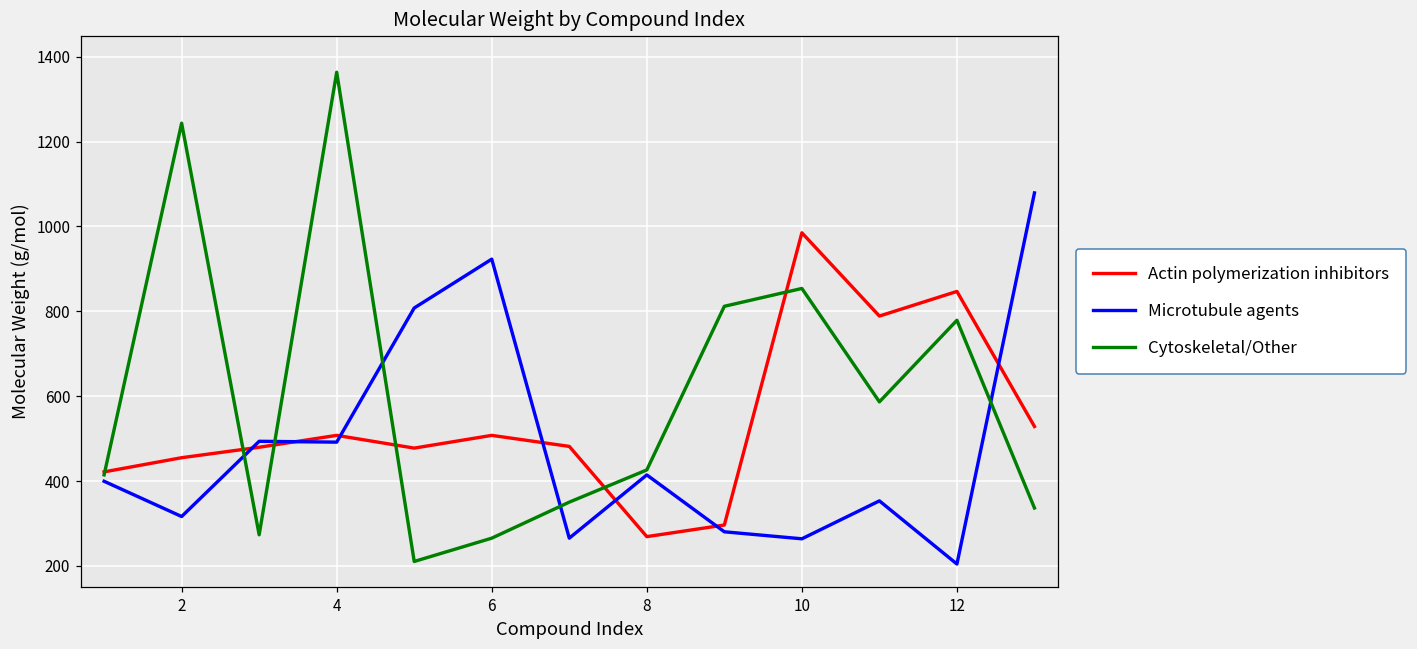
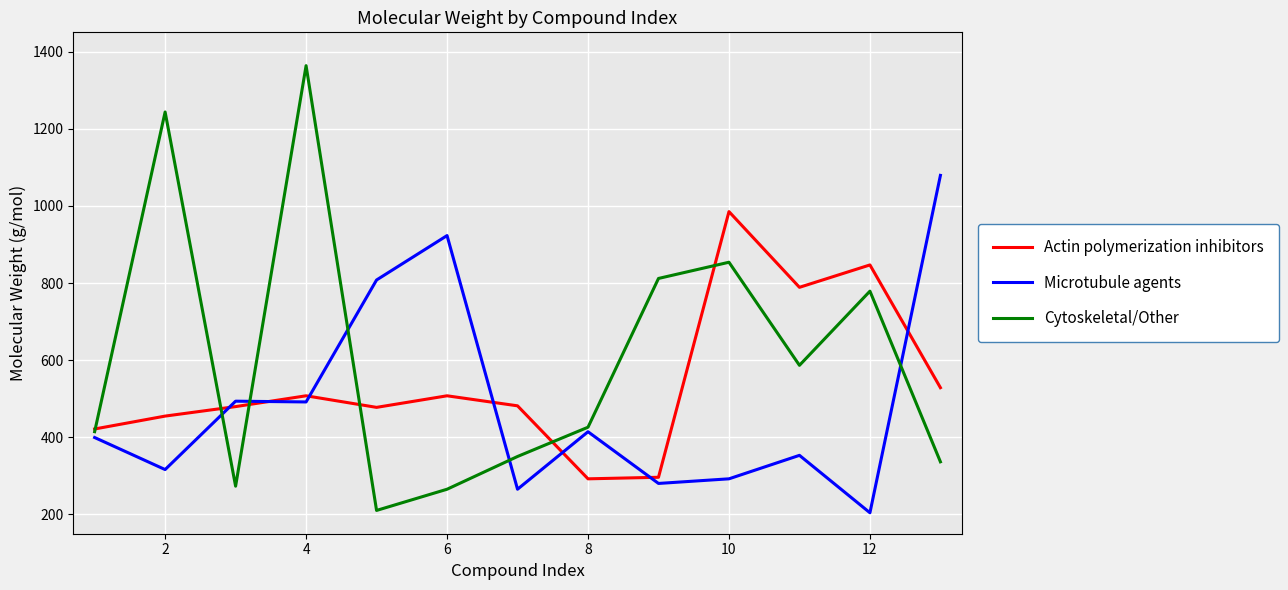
Actin polymerization inhibitors, 8: 270 -> 290
Microtubule agents, 10: 260 -> 290
